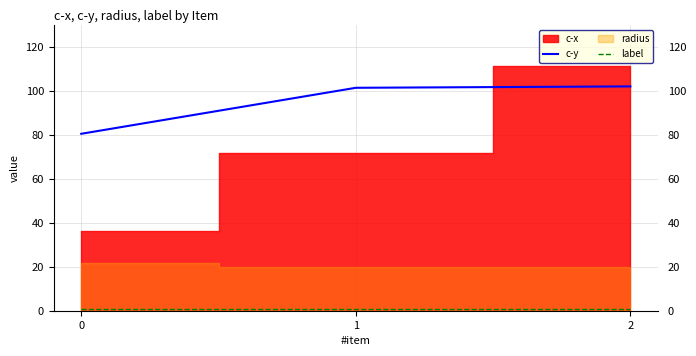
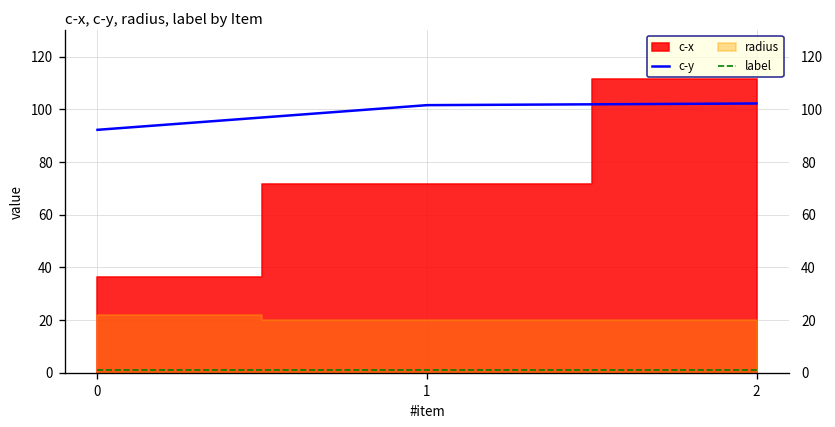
c-y, 0: 81 -> 92
